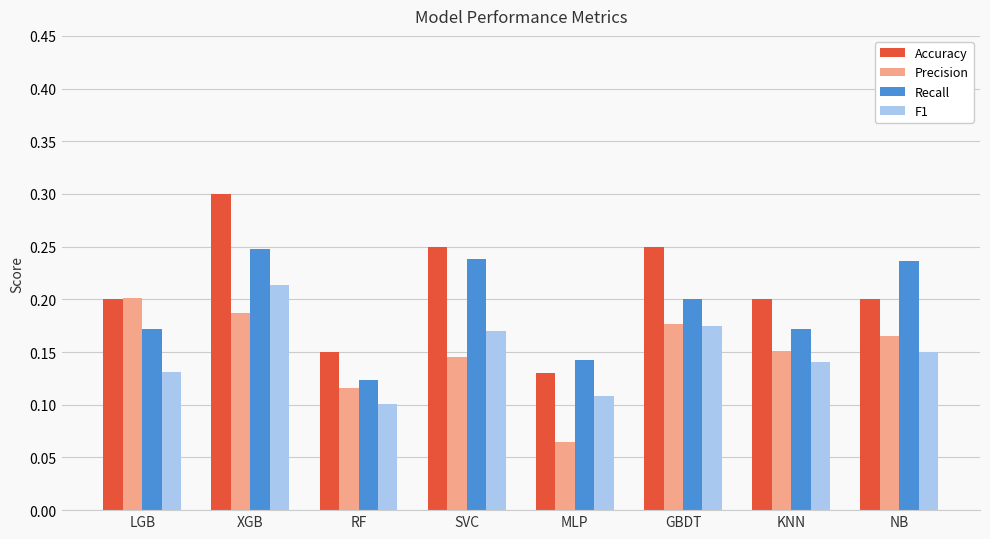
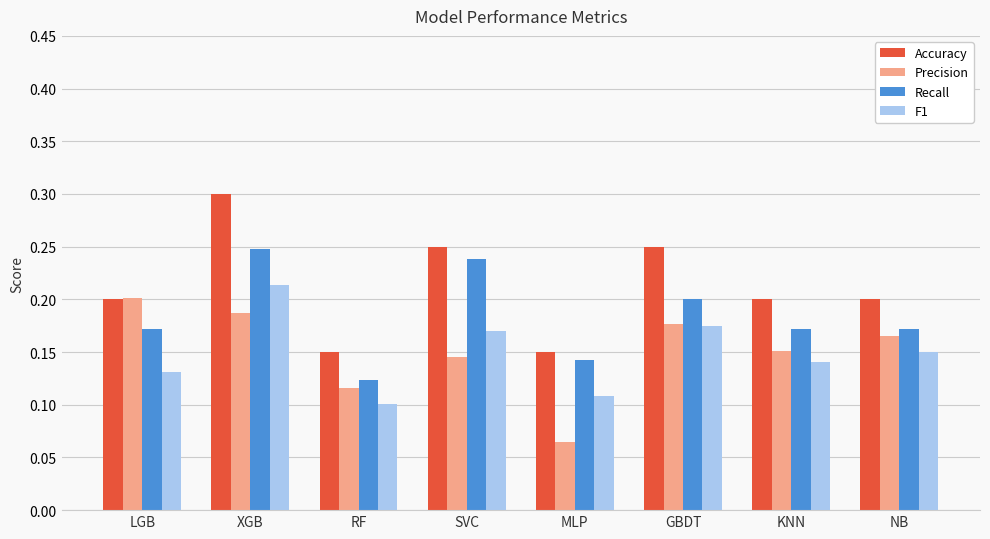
Accuracy, MLP: 0.13 -> 0.15
Recall, NB: 0.236 -> 0.171
